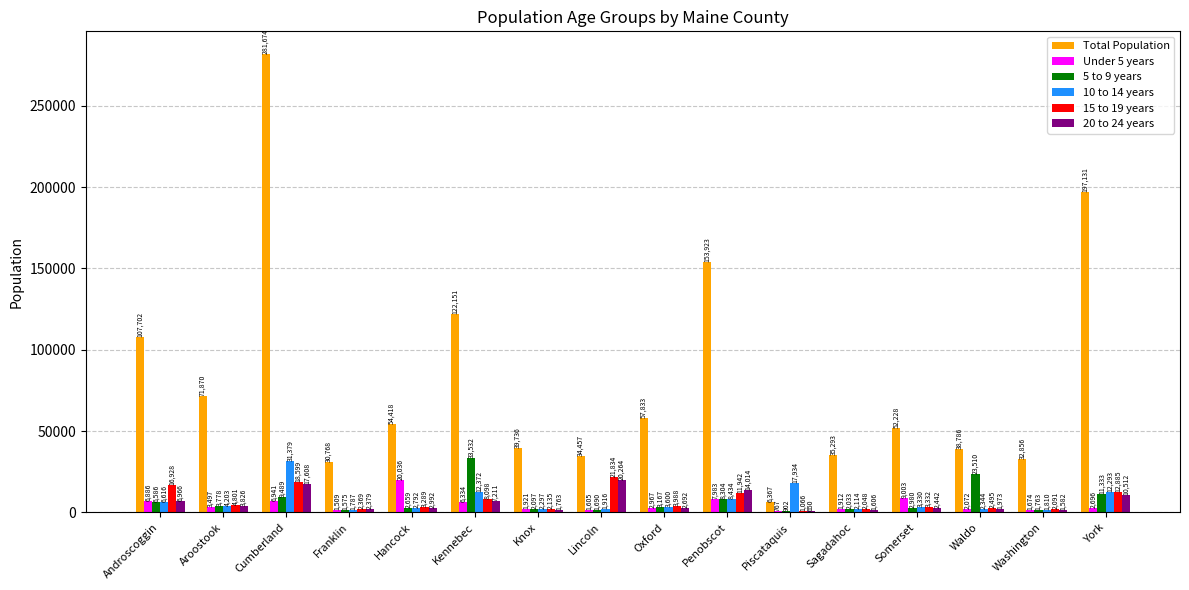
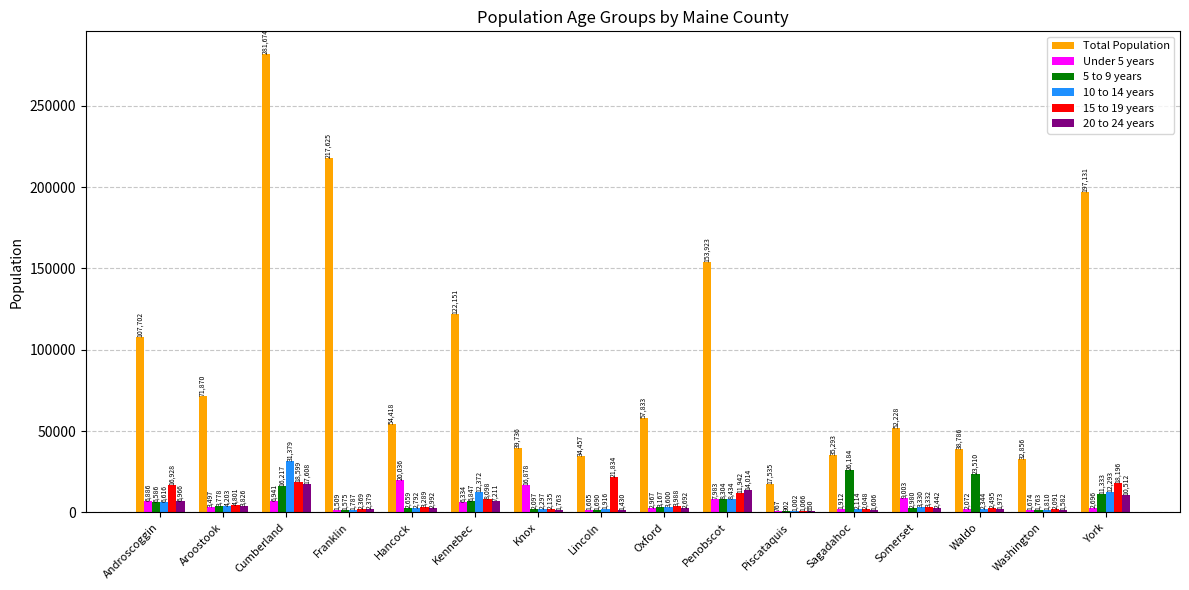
5 to 9 years, Cumberland: 9,489 -> 16,217
Total Population, Franklin: 30,768 -> 217,625
5 to 9 years, Kennebec: 33,532 -> 6,847
Under 5 years, Knox: 1,921 -> 16,878
20 to 24 years, Lincoln: 20,264 -> 1,430
Total Population, Piscataquis: 6,367 -> 17,535
10 to 14 years, Piscataquis: 17,934 -> 1,002
5 to 9 years, Sagadahoc: 2,033 -> 26,184
15 to 19 years, York: 12,885 -> 18,196
